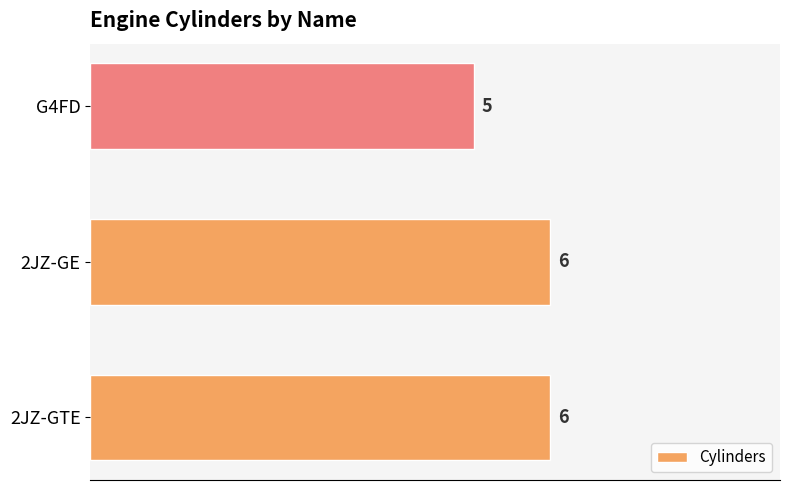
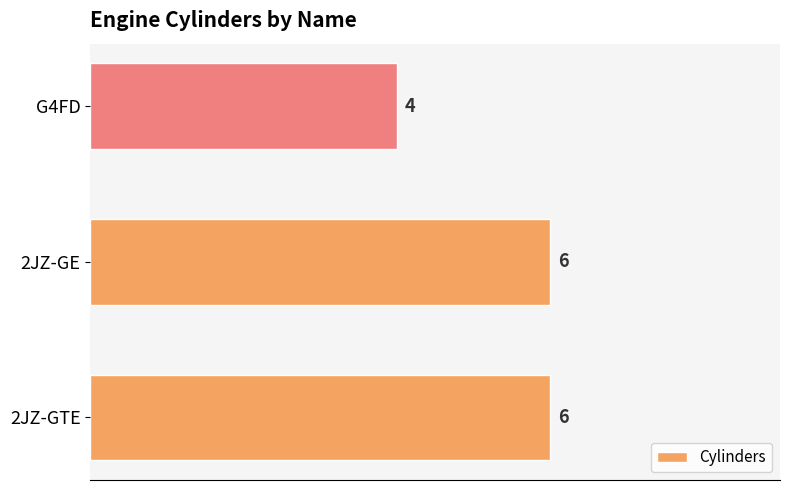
G4FD: 5 -> 4
